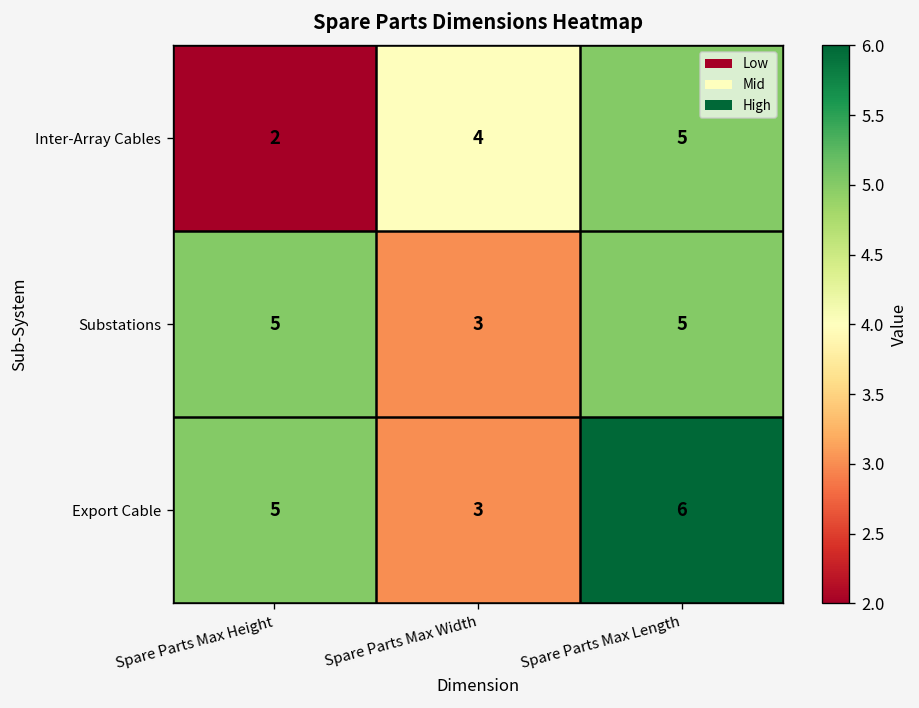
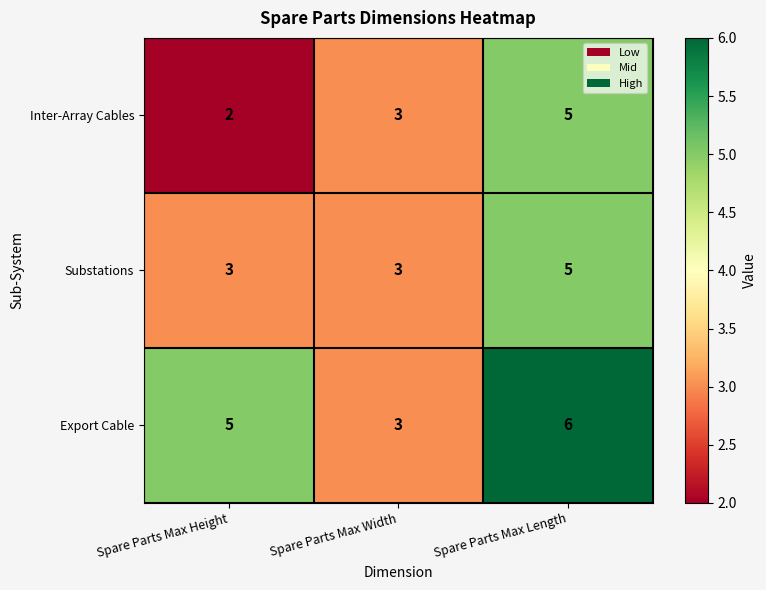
Inter-Array Cables, Spare Parts Max Width: 4 -> 3
Substations, Spare Parts Max Height: 5 -> 3
